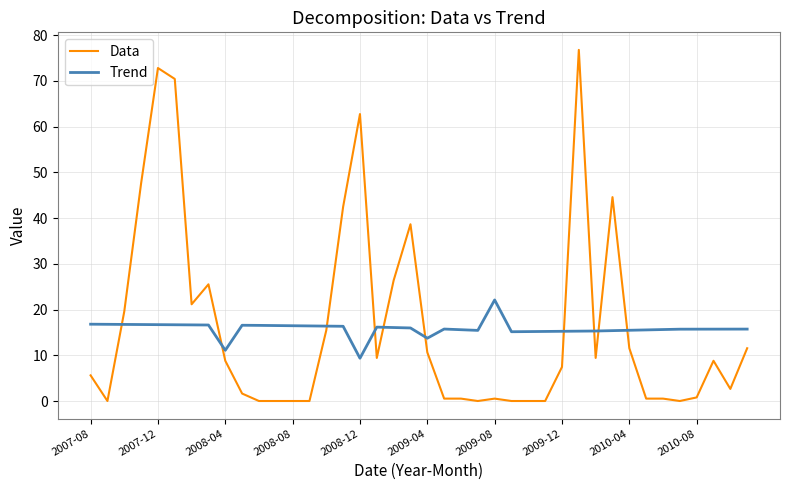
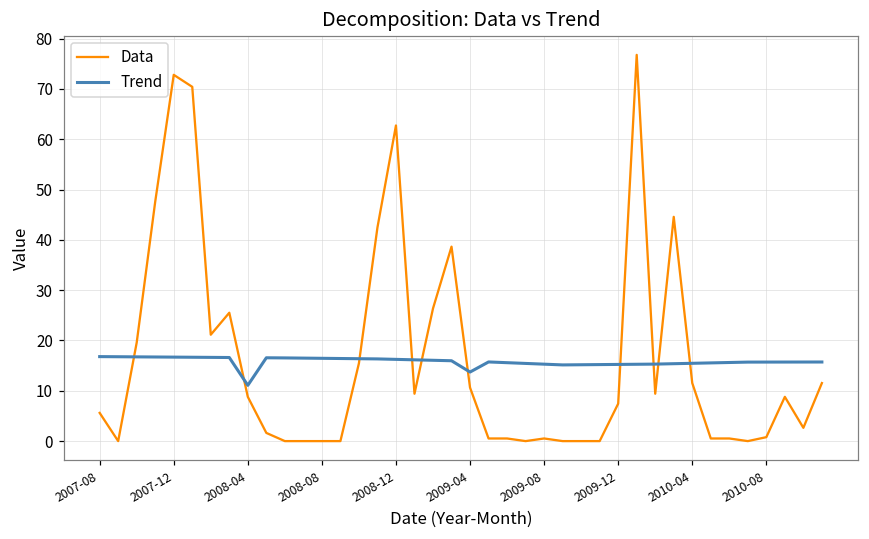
Trend, 2008-12: 9 -> 16
Trend, 2009-08: 22 -> 15
